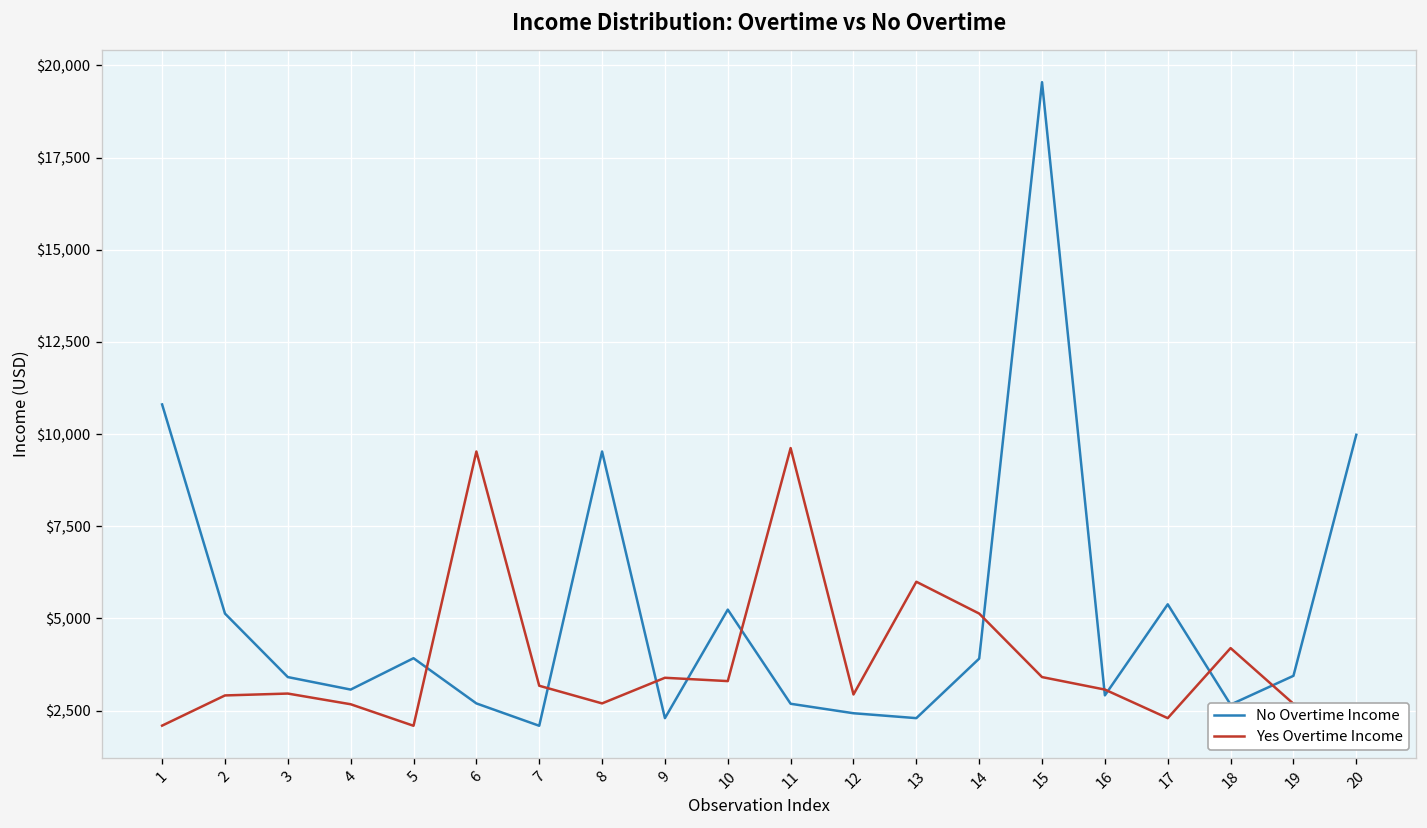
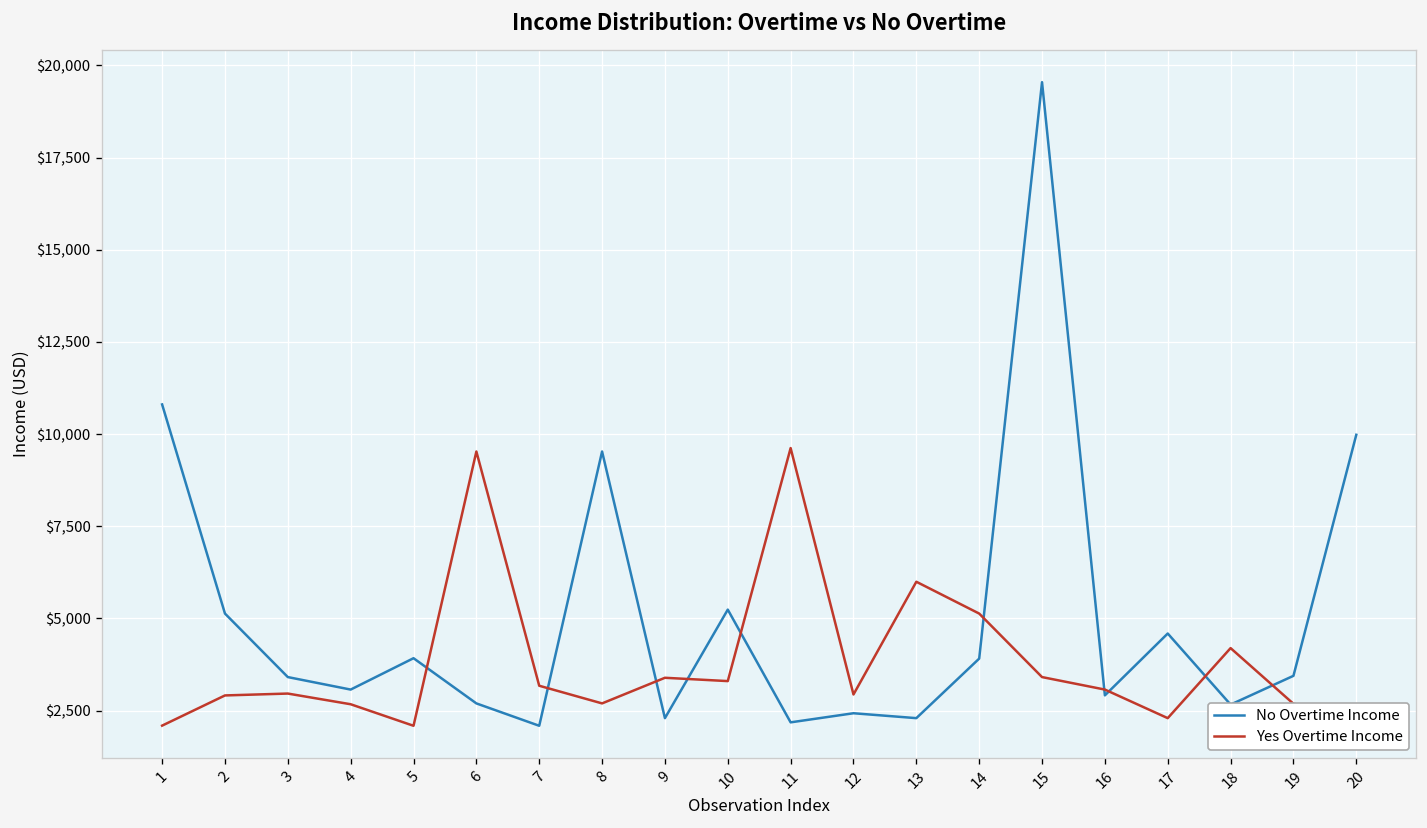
No Overtime Income, 11: $2,700 -> $2,200
No Overtime Income, 17: $5,400 -> $4,600
